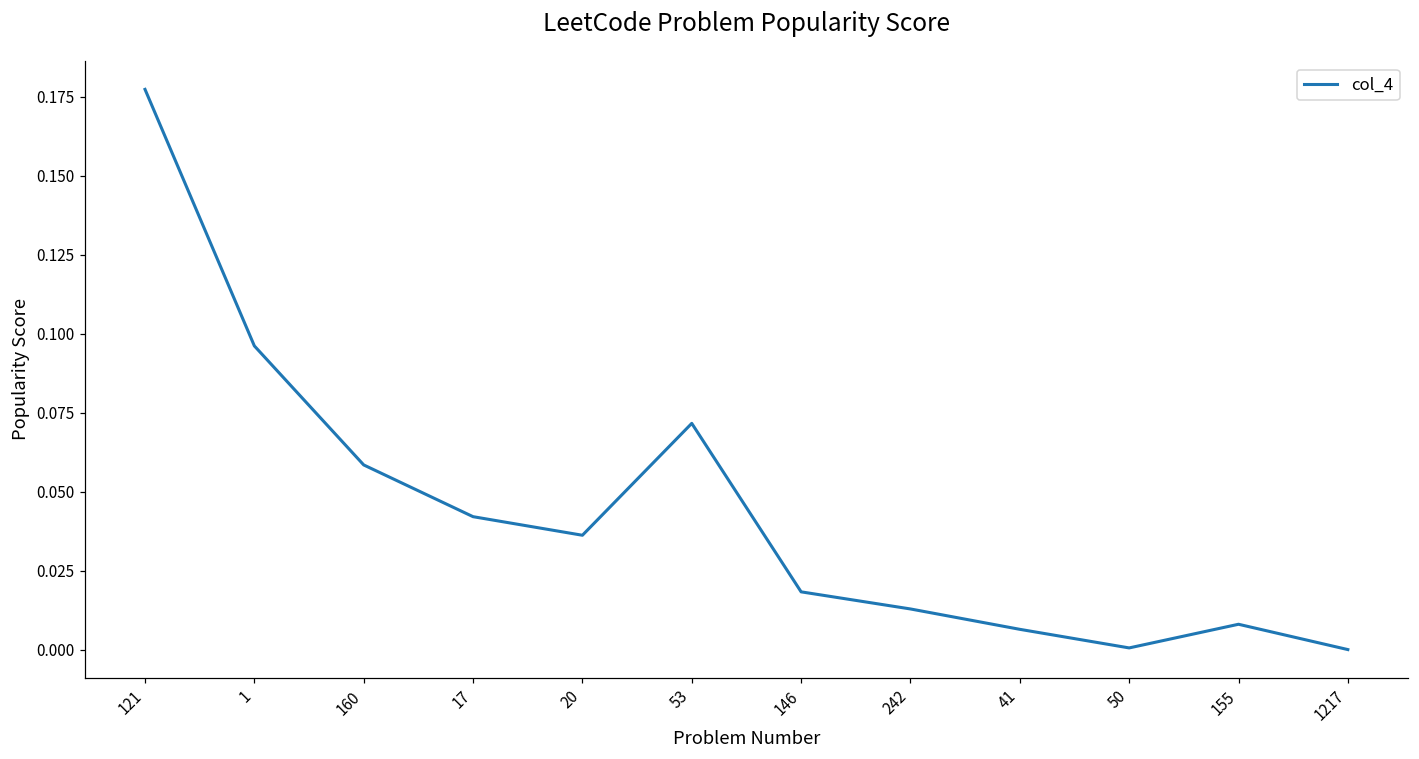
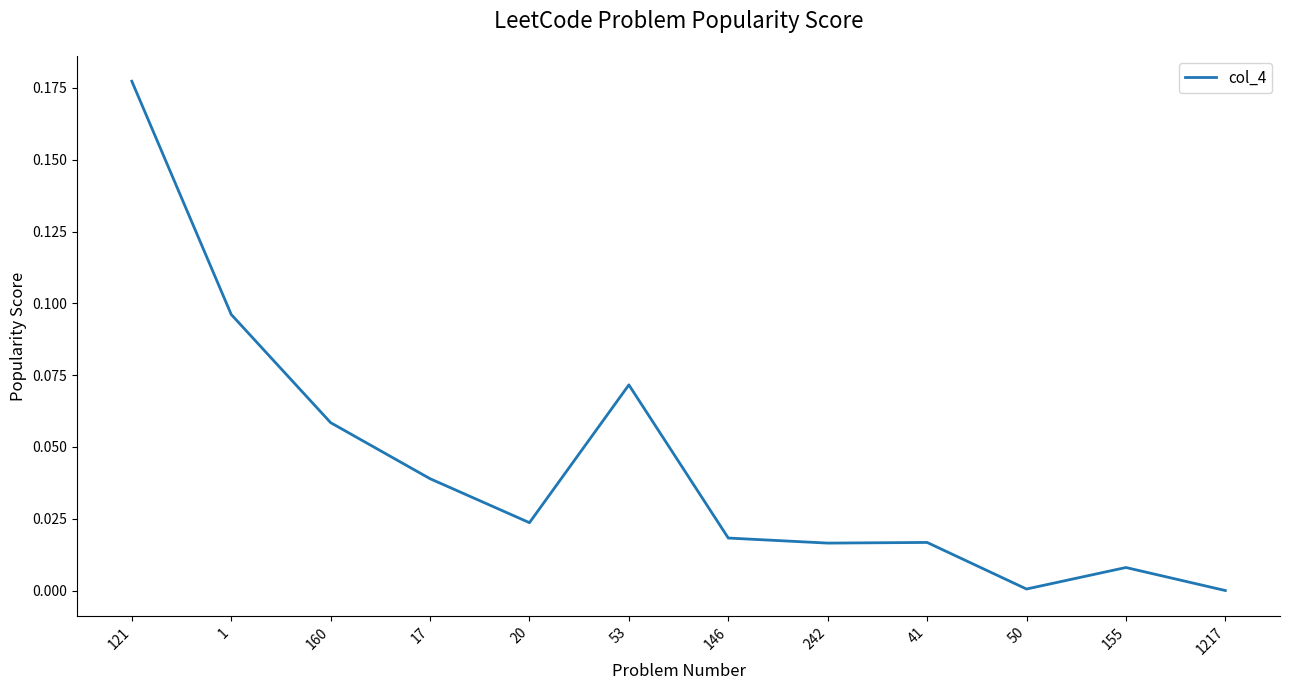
17: 0.042 -> 0.039
20: 0.036 -> 0.024
242: 0.013 -> 0.017
41: 0.006 -> 0.017
